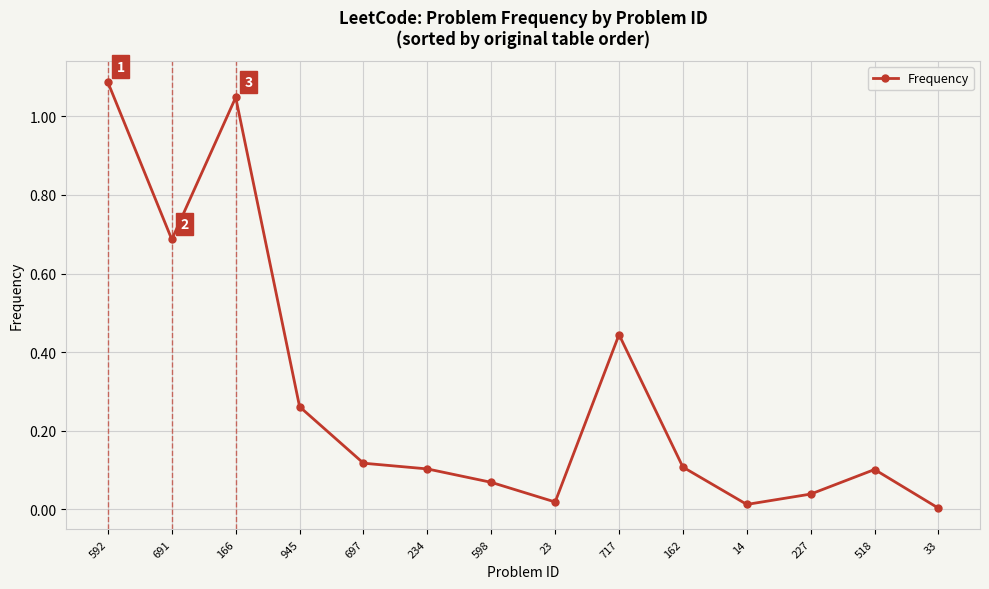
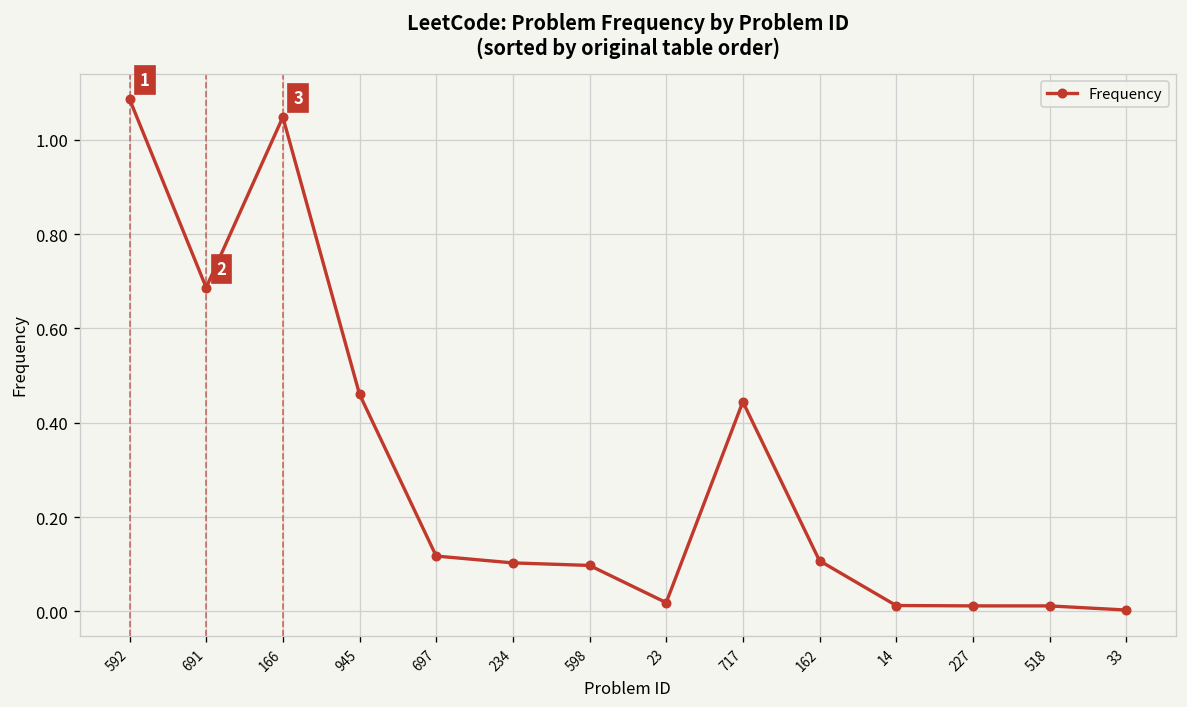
945: 0.26 -> 0.46
598: 0.07 -> 0.10
227: 0.04 -> 0.01
518: 0.10 -> 0.01
